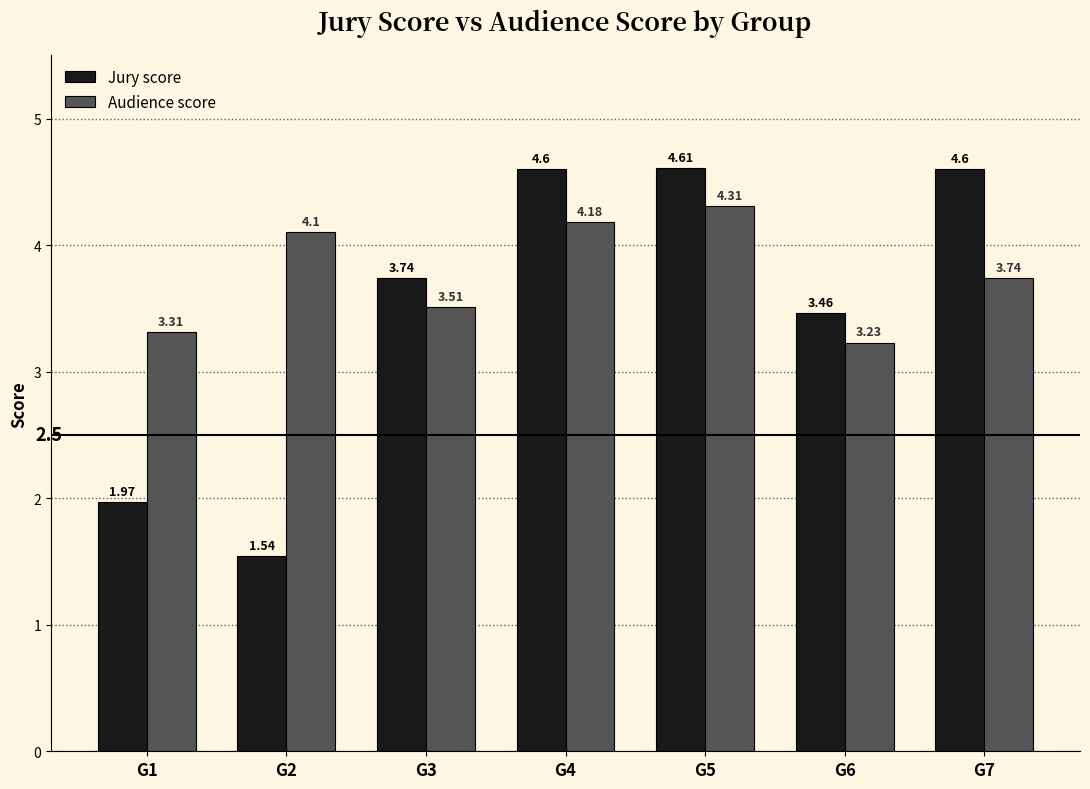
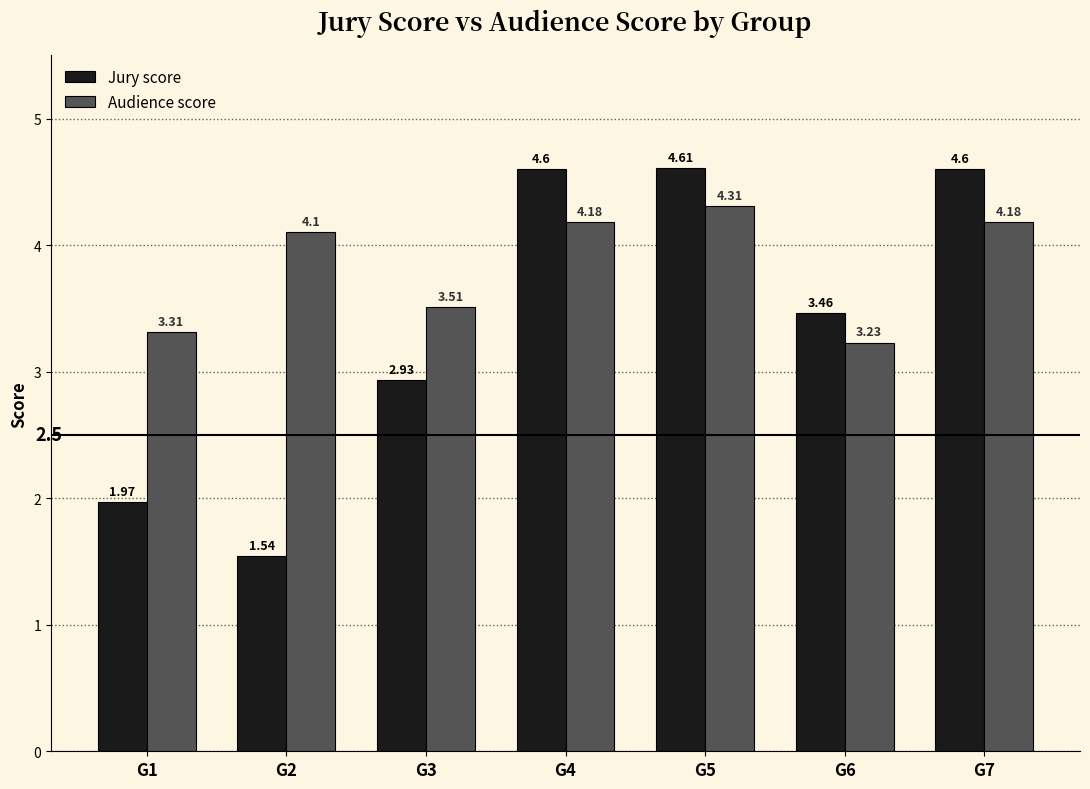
Jury score, G3: 3.74 -> 2.93
Audience score, G7: 3.74 -> 4.18
